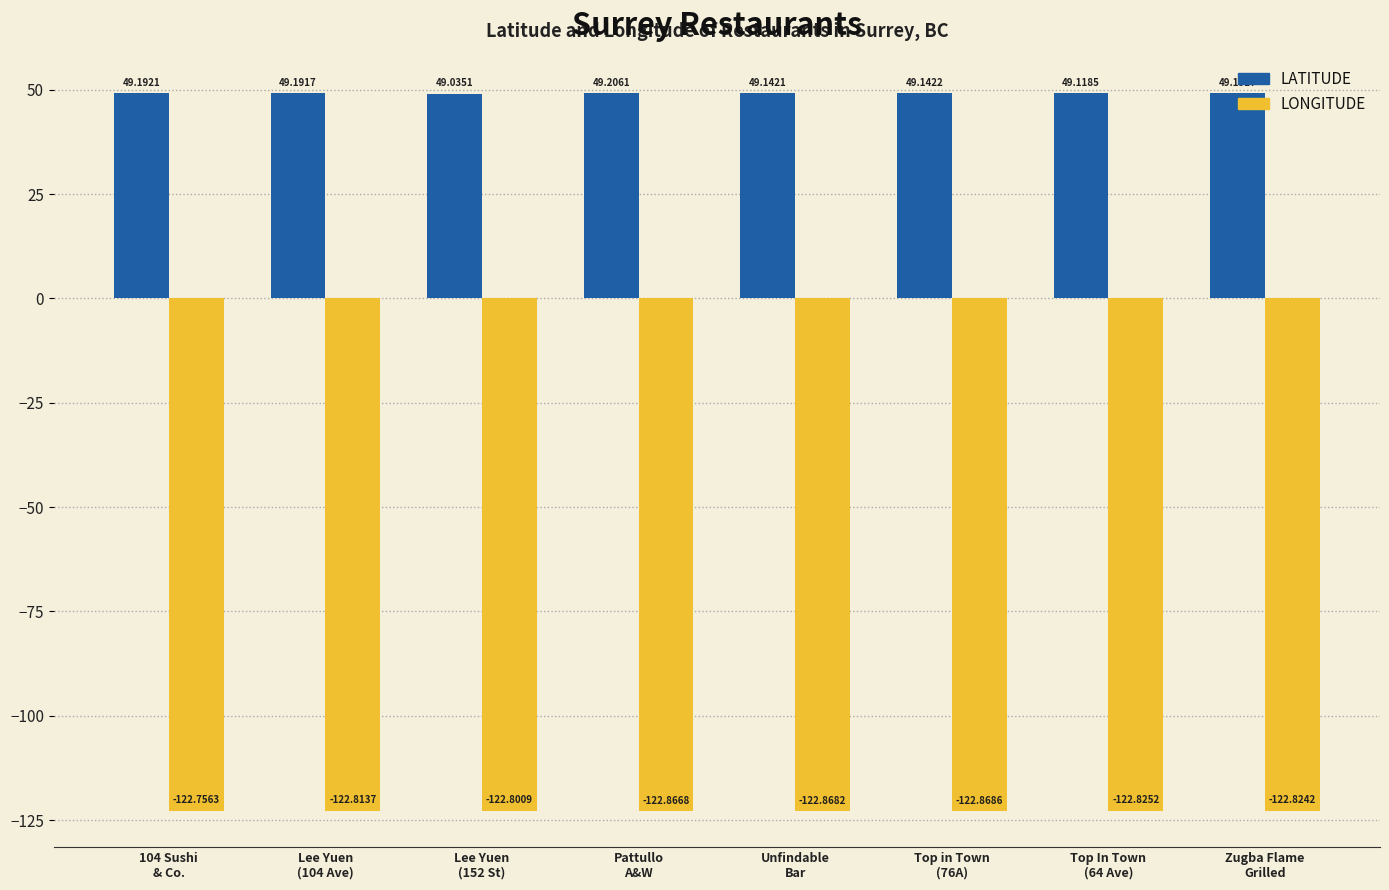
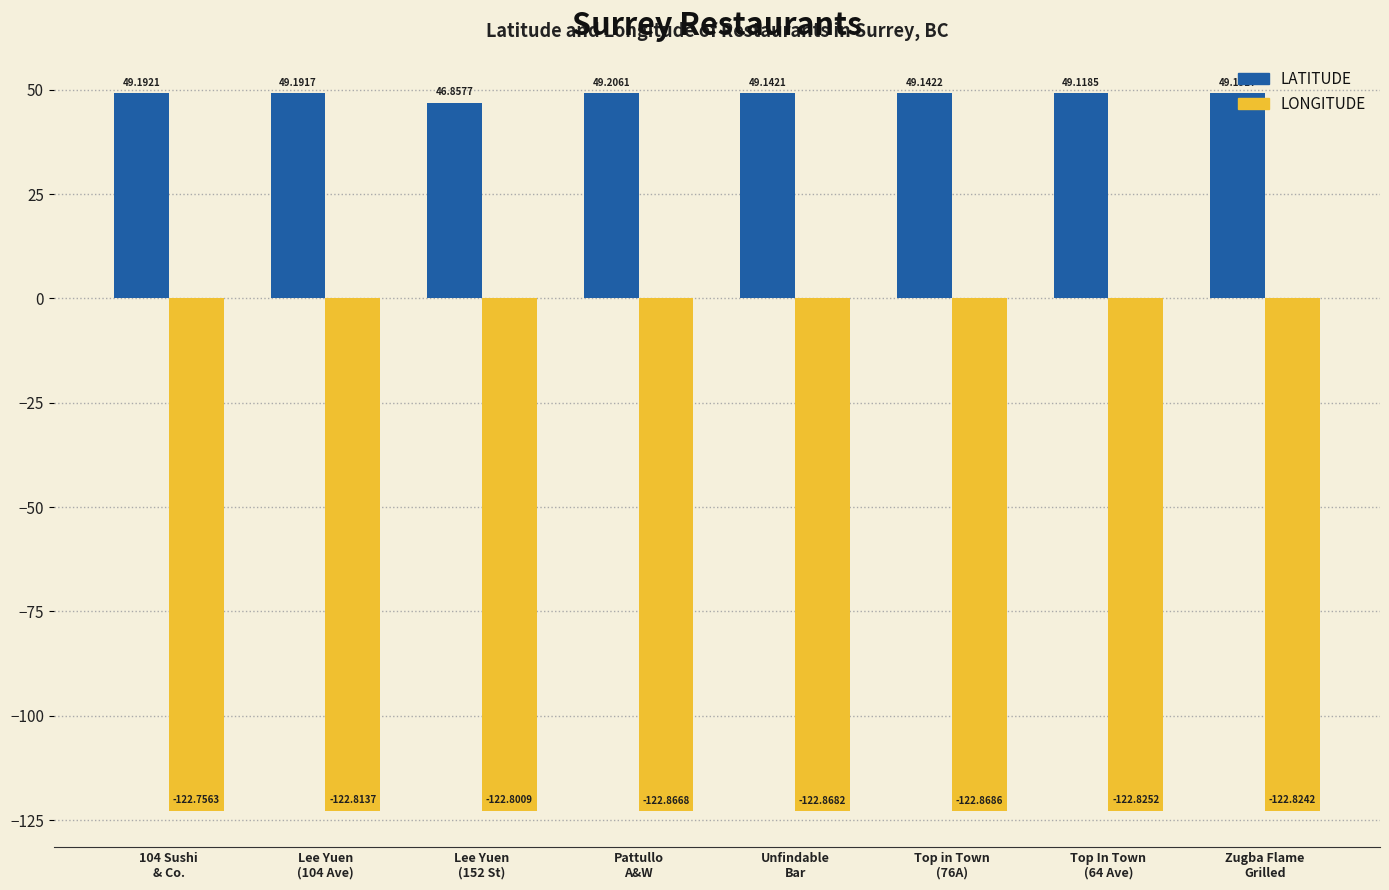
LATITUDE, Lee Yuen (152 St): 49.0351 -> 46.8577
